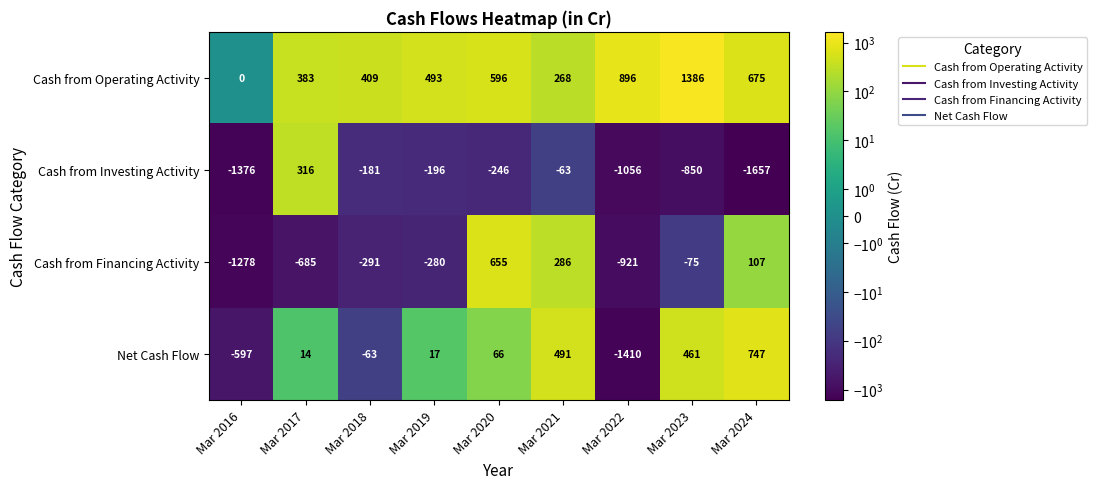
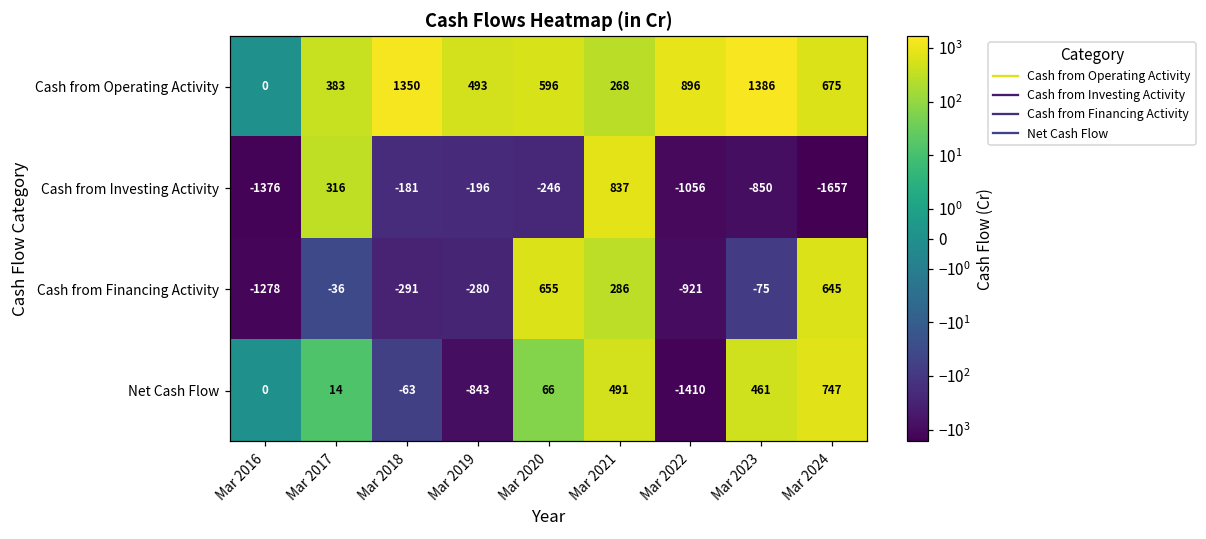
Cash from Operating Activity, Mar 2018: 409 -> 1350
Cash from Investing Activity, Mar 2021: -63 -> 837
Cash from Financing Activity, Mar 2017: -685 -> -36
Cash from Financing Activity, Mar 2024: 107 -> 645
Net Cash Flow, Mar 2016: -597 -> 0
Net Cash Flow, Mar 2019: 17 -> -843
